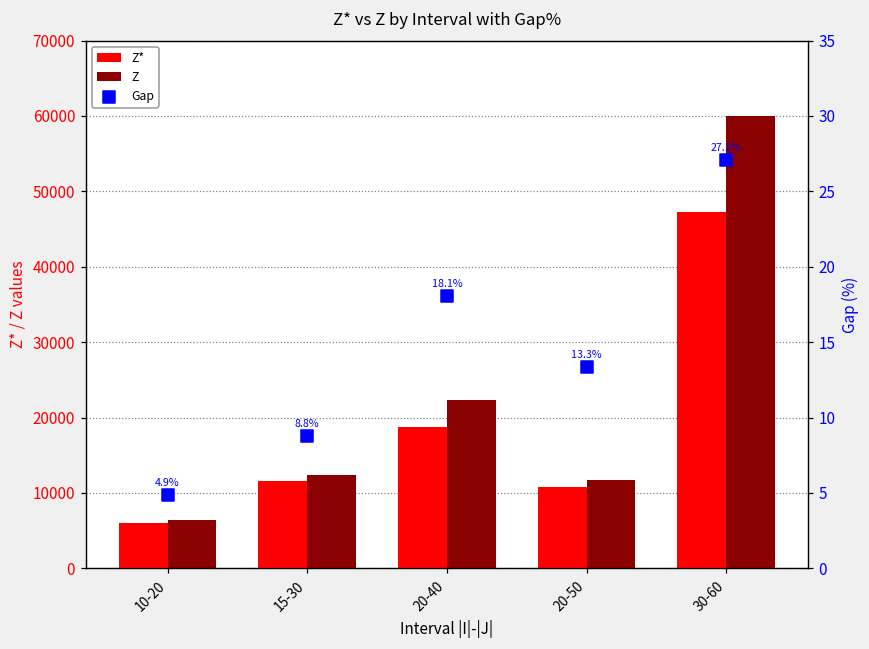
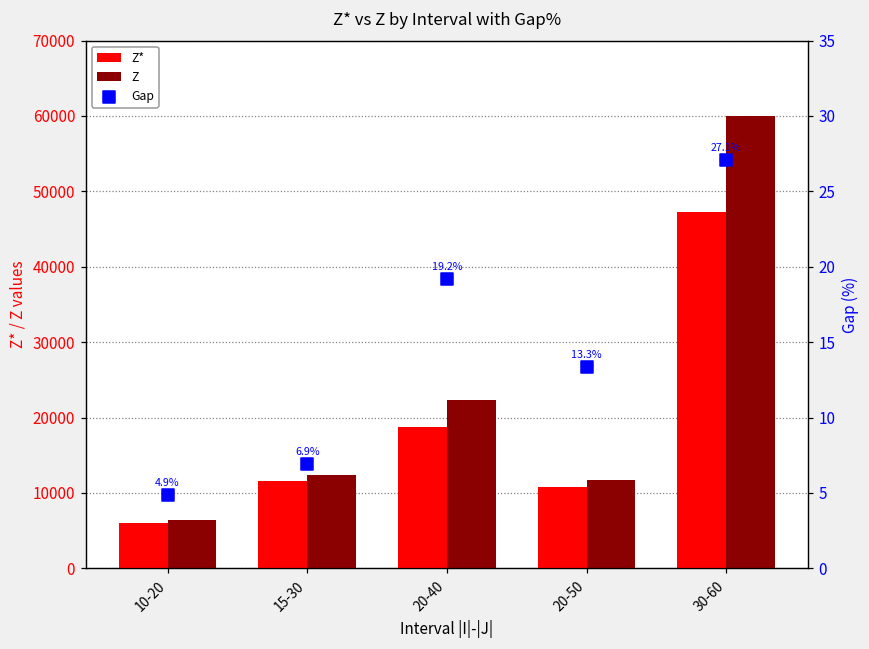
Gap, 15-30: 8.8% -> 6.9%
Gap, 20-40: 18.1% -> 19.2%
